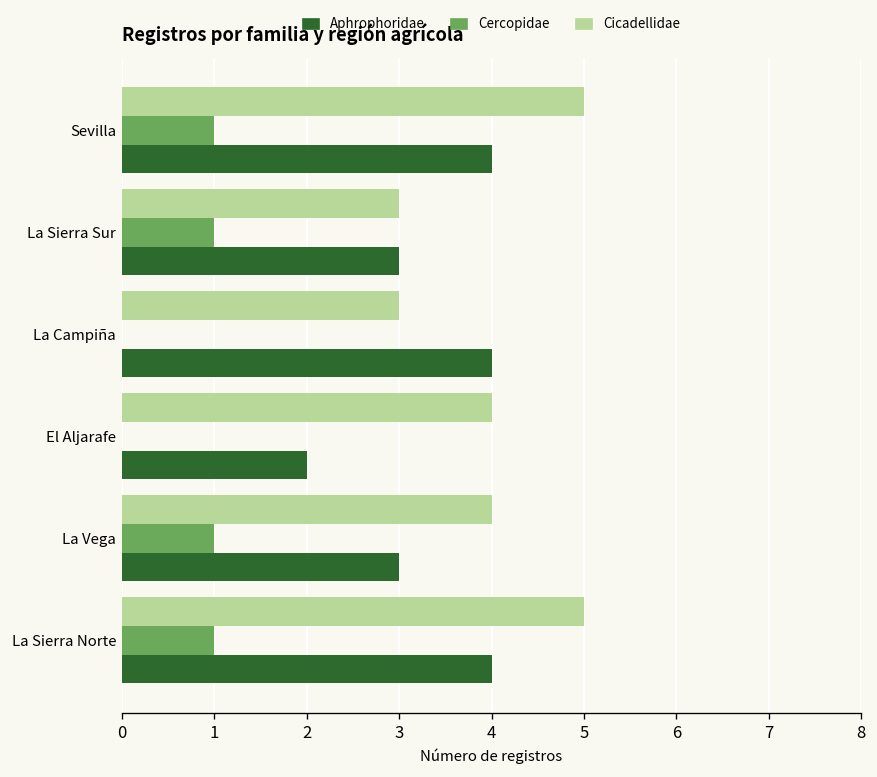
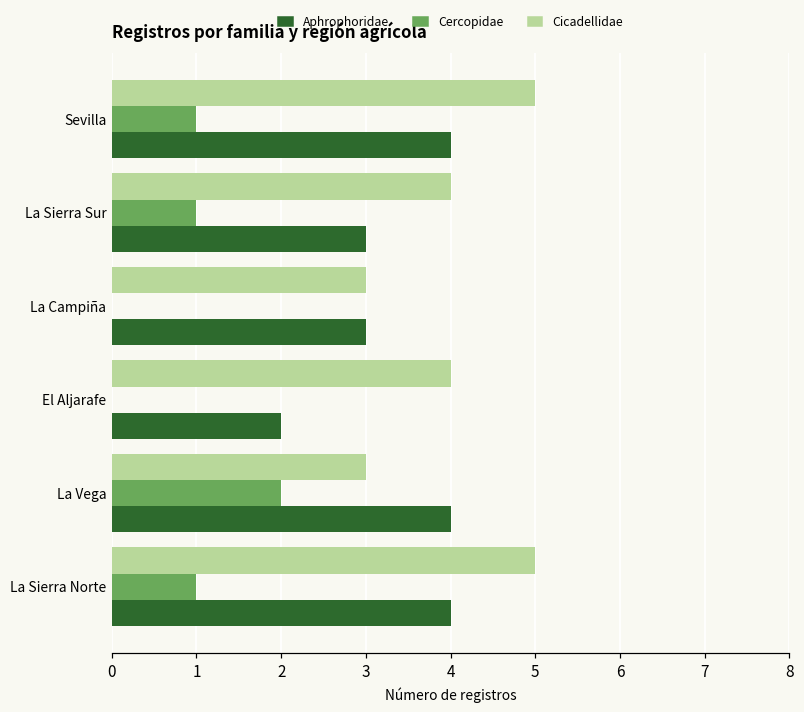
Cicadellidae, La Sierra Sur: 3 -> 4
Aphrophoridae, La Campiña: 4 -> 3
Cicadellidae, La Vega: 4 -> 3
Cercopidae, La Vega: 1 -> 2
Aphrophoridae, La Vega: 3 -> 4
